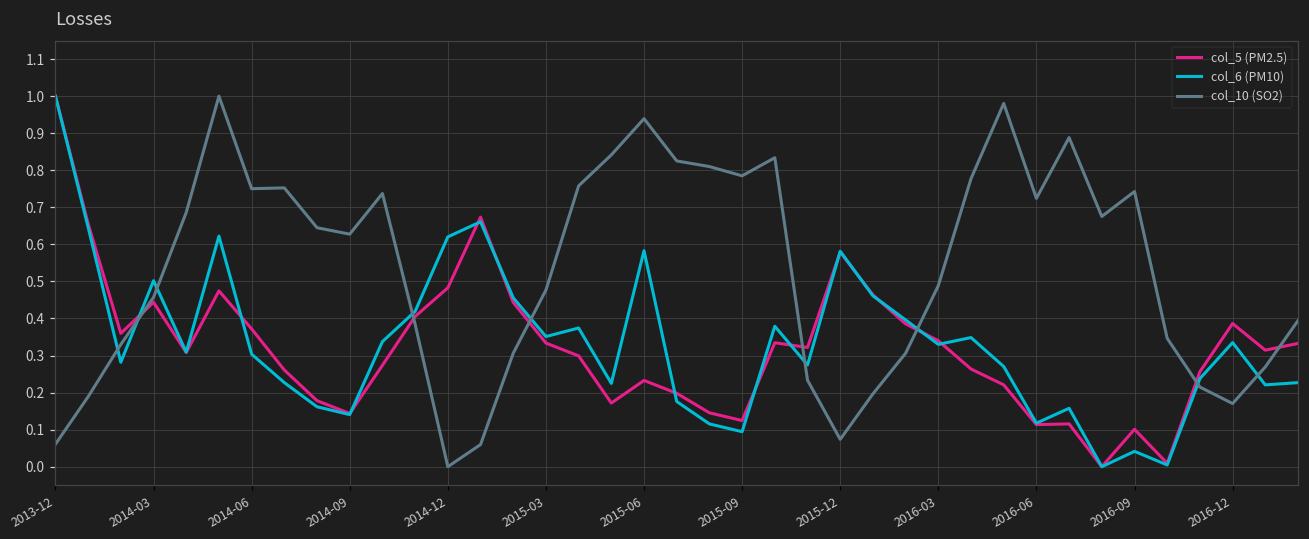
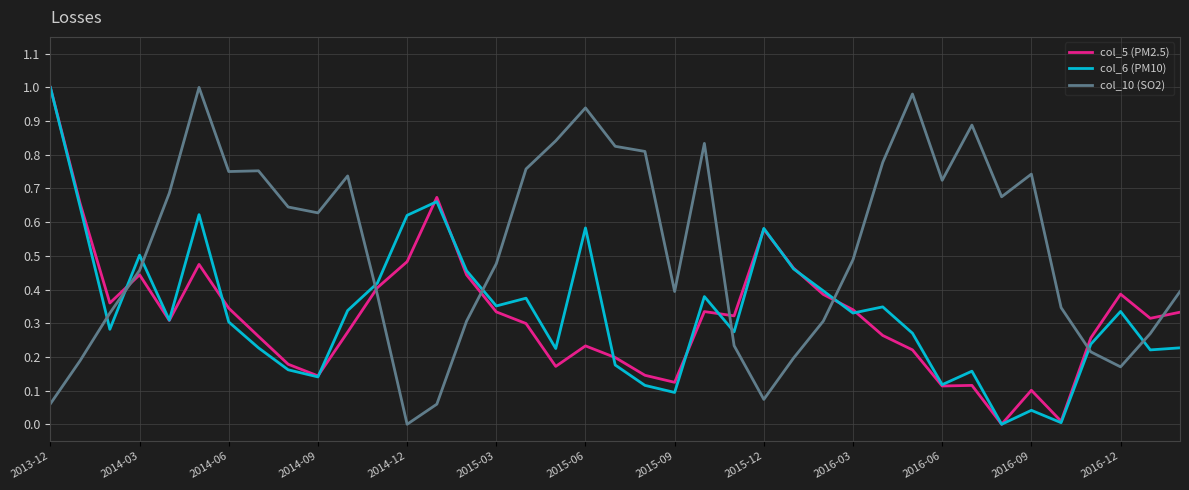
col_5 (PM2.5), 2014-06: 0.37 -> 0.34
col_10 (SO2), 2015-09: 0.79 -> 0.39
